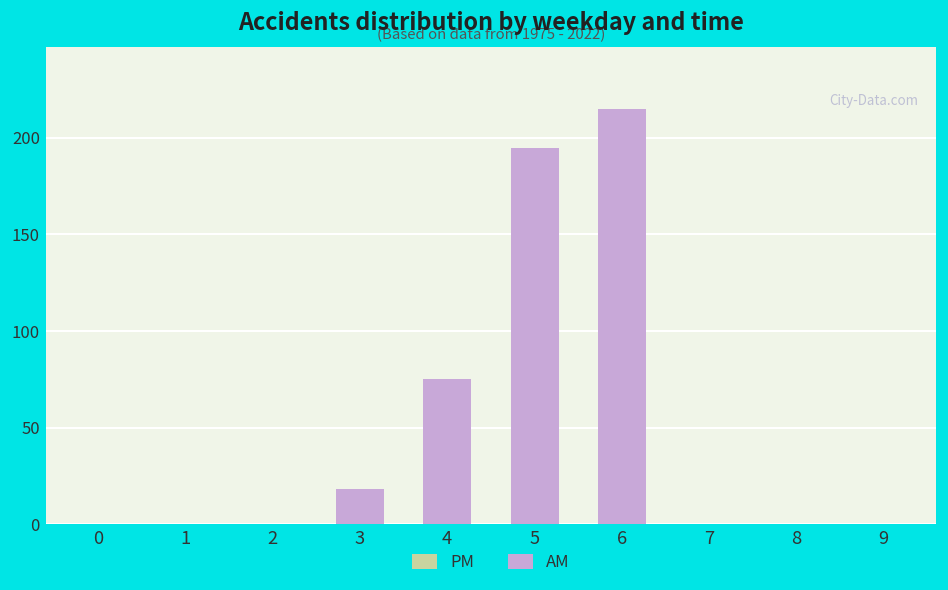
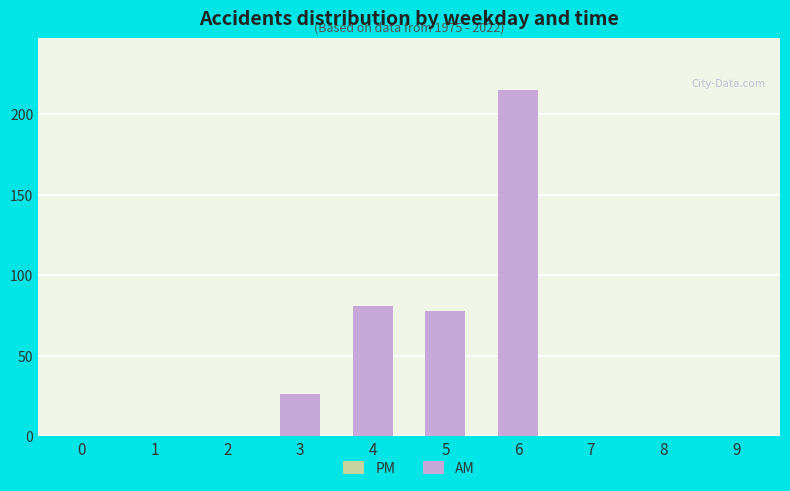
AM, 3: 18 -> 26
AM, 4: 75 -> 81
AM, 5: 195 -> 78
